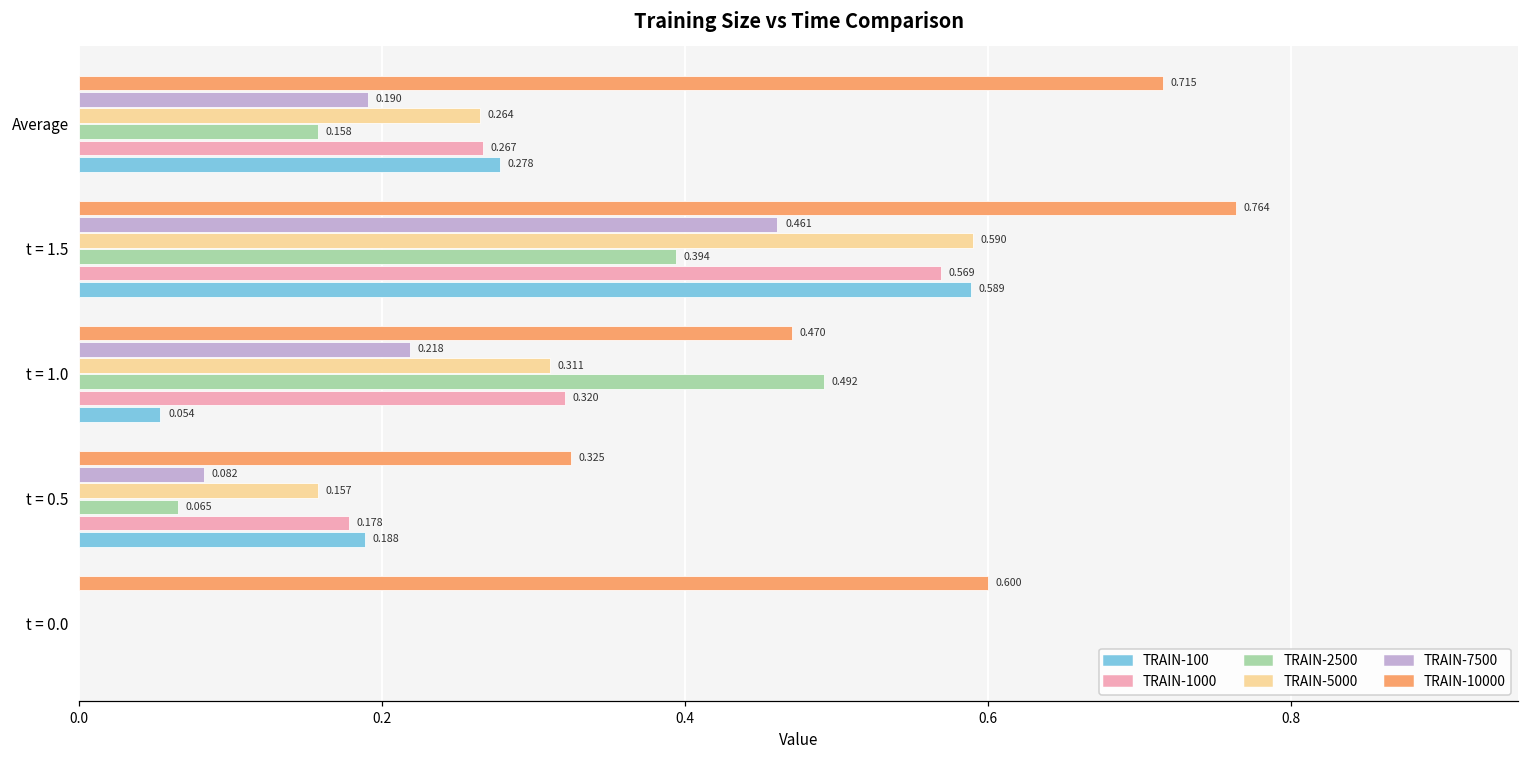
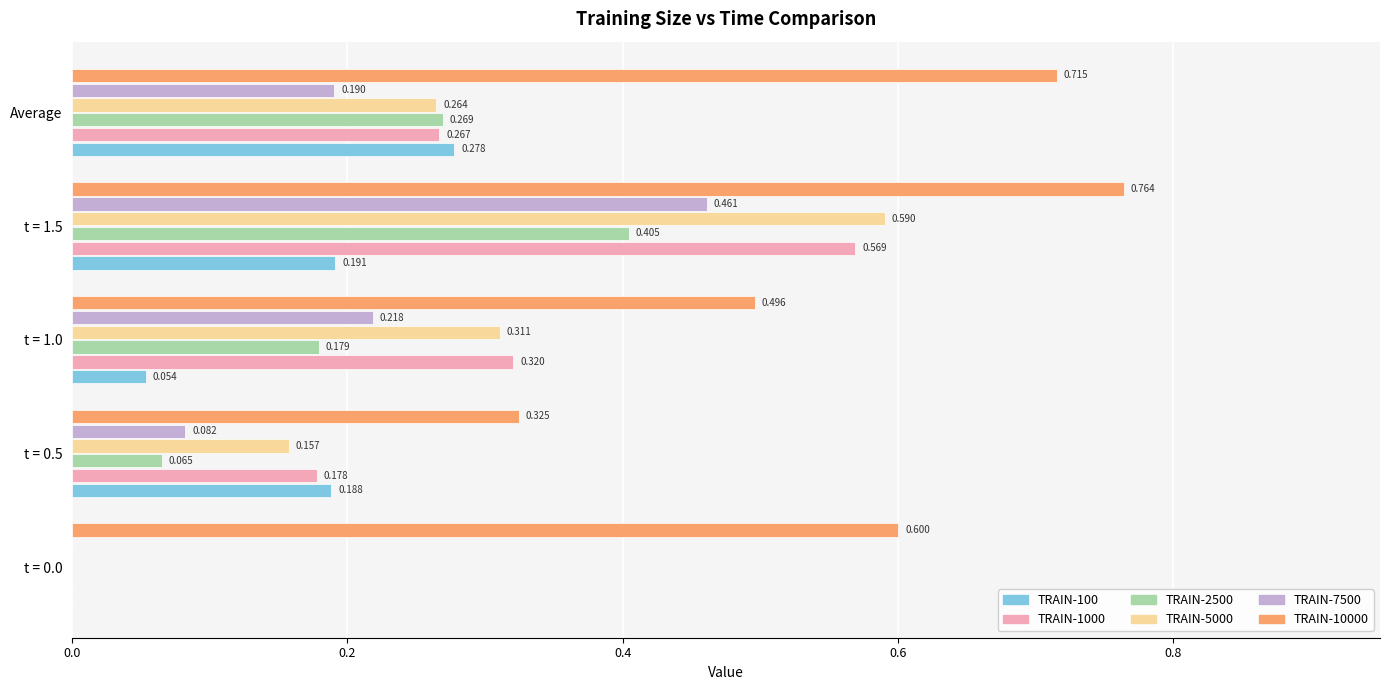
TRAIN-2500, Average: 0.158 -> 0.269
TRAIN-2500, t = 1.5: 0.394 -> 0.405
TRAIN-100, t = 1.5: 0.589 -> 0.191
TRAIN-10000, t = 1.0: 0.470 -> 0.496
TRAIN-2500, t = 1.0: 0.492 -> 0.179
